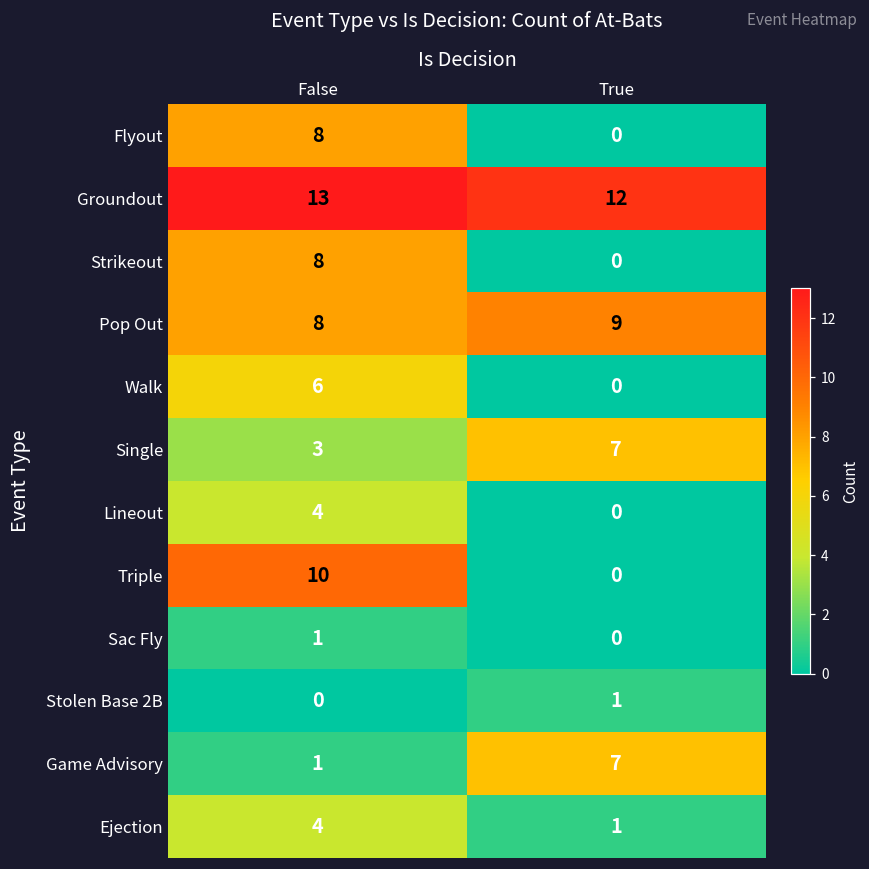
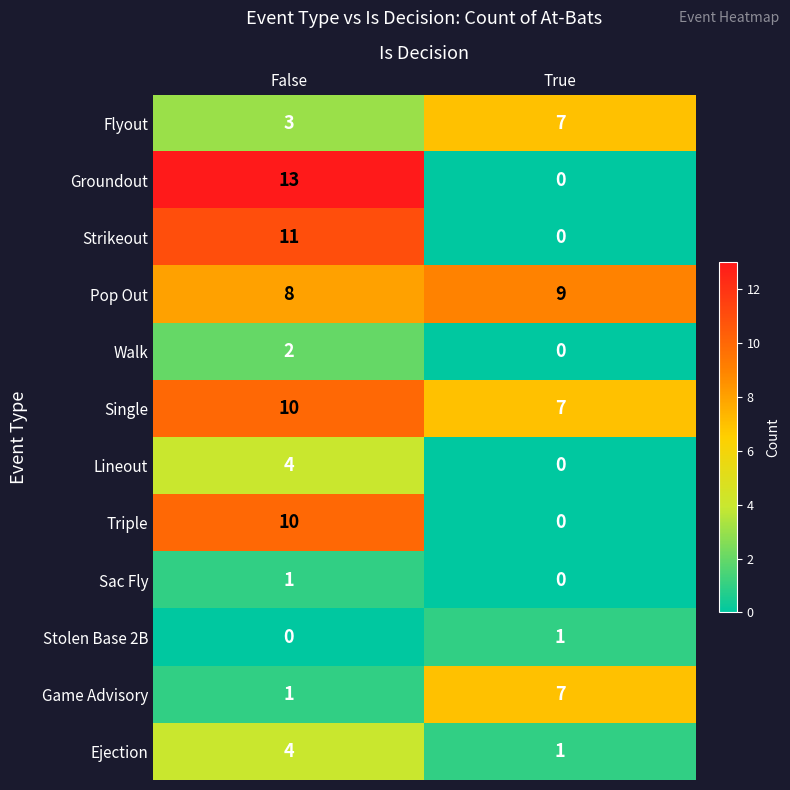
Flyout, False: 8 -> 3
Flyout, True: 0 -> 7
Groundout, True: 12 -> 0
Strikeout, False: 8 -> 11
Walk, False: 6 -> 2
Single, False: 3 -> 10
